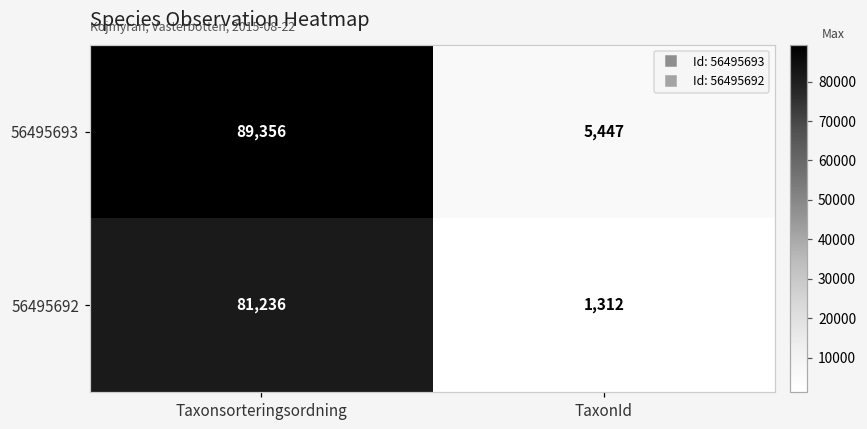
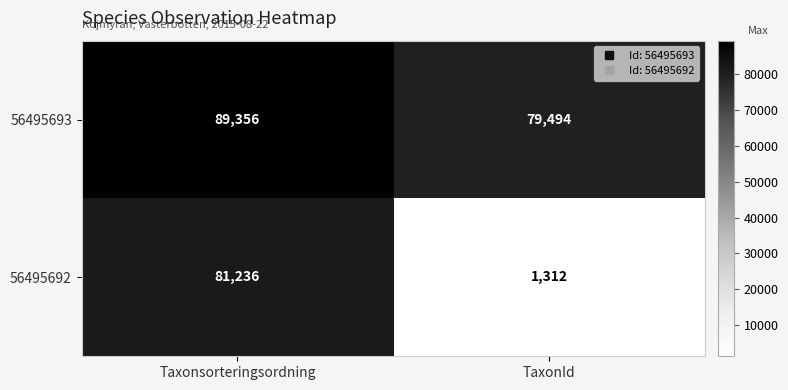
56495693, TaxonId: 5,447 -> 79,494
